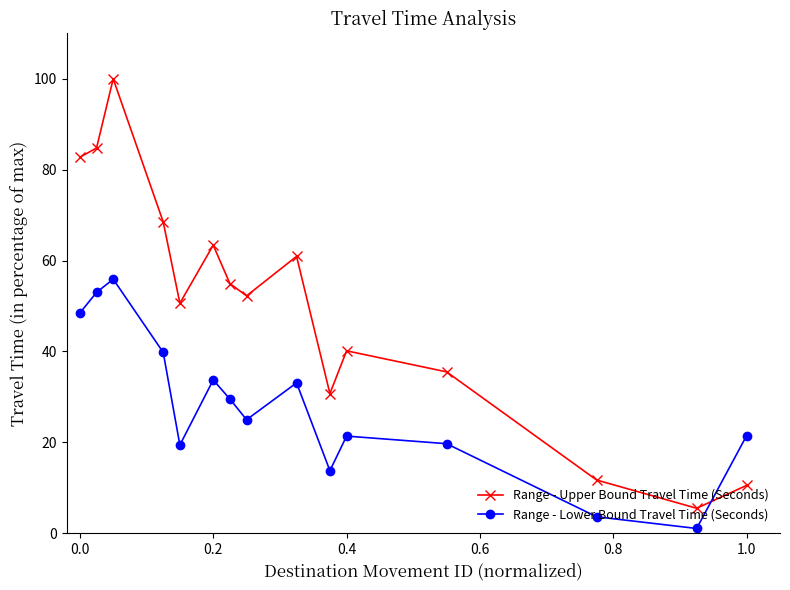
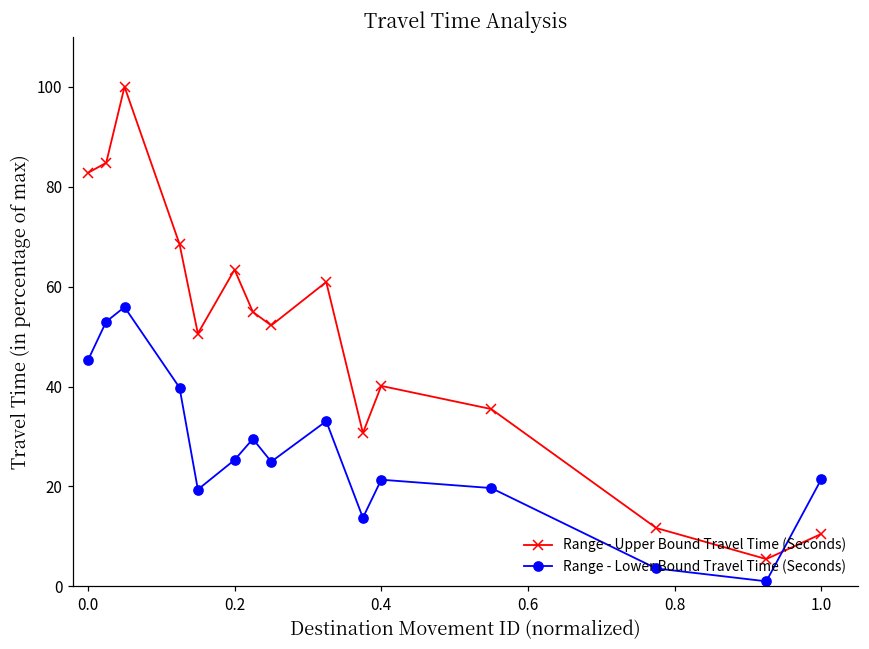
Range - Lower Bound Travel Time (Seconds), 0.0: 48 -> 45
Range - Lower Bound Travel Time (Seconds), 0.2: 34 -> 25
